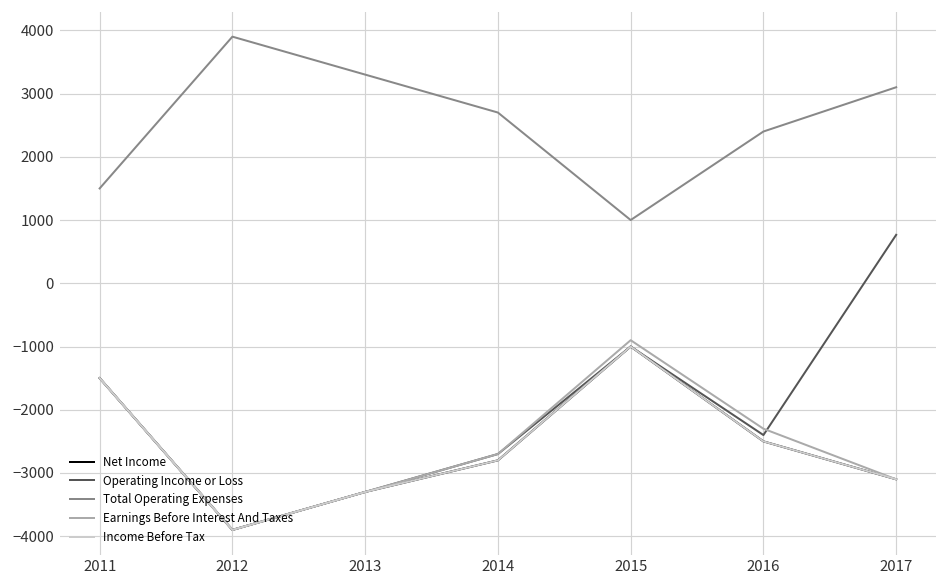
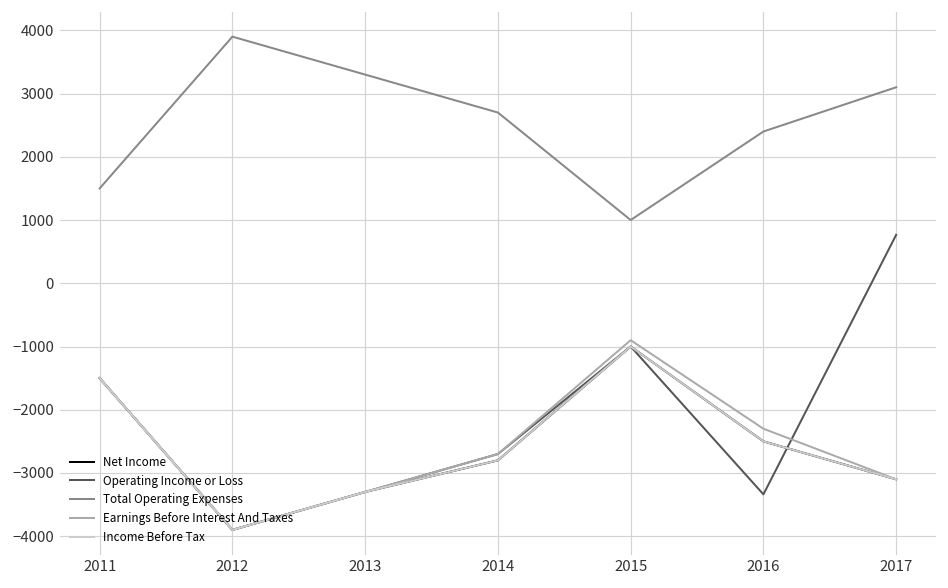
Operating Income or Loss, 2016: -2400 -> -3300
